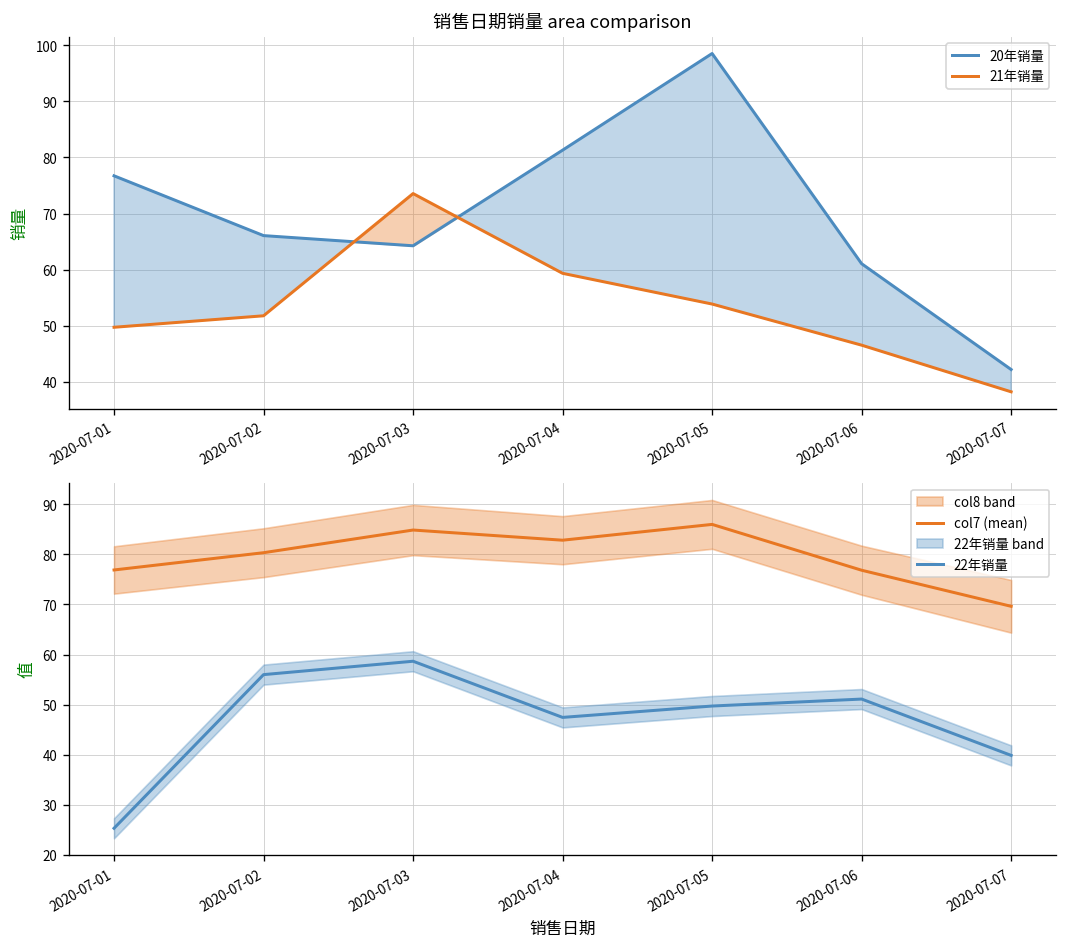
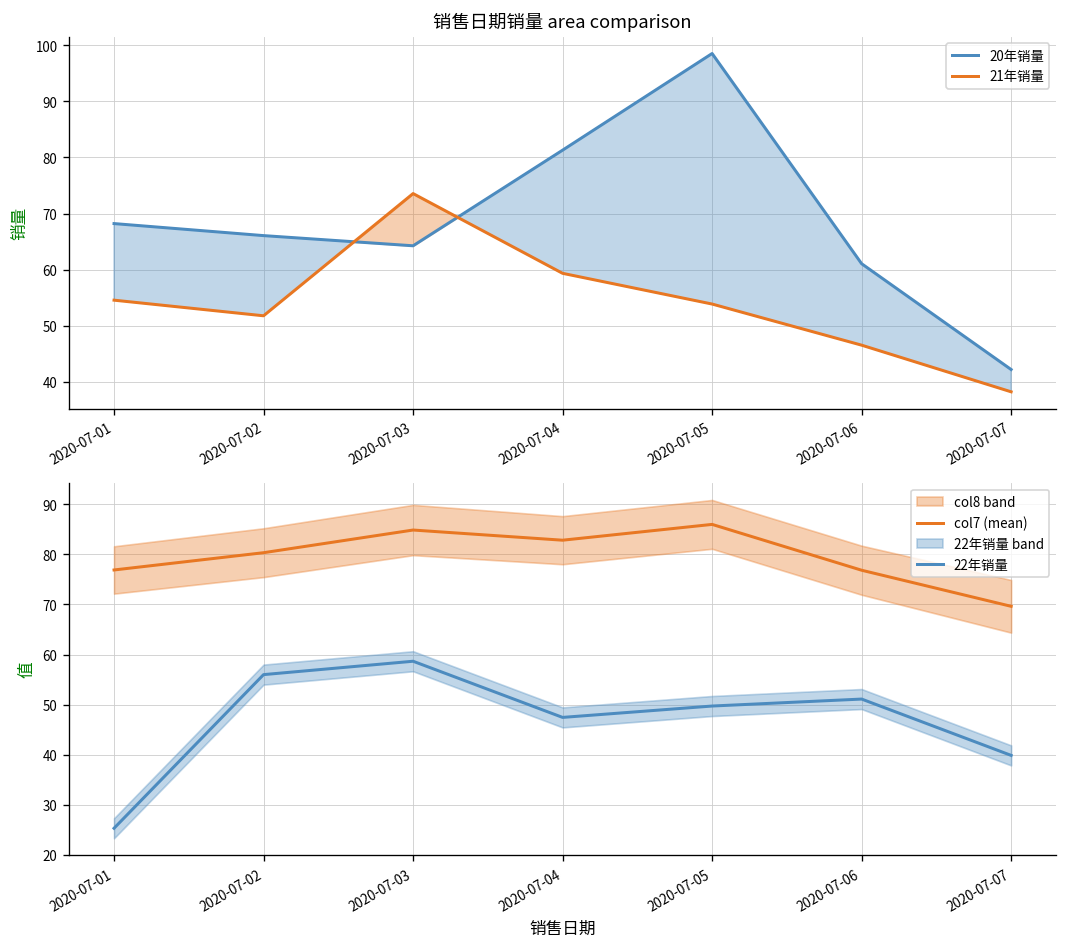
销售日期销量 area comparison, 20年销量, 2020-07-01: 77 -> 68
销售日期销量 area comparison, 21年销量, 2020-07-01: 50 -> 55
